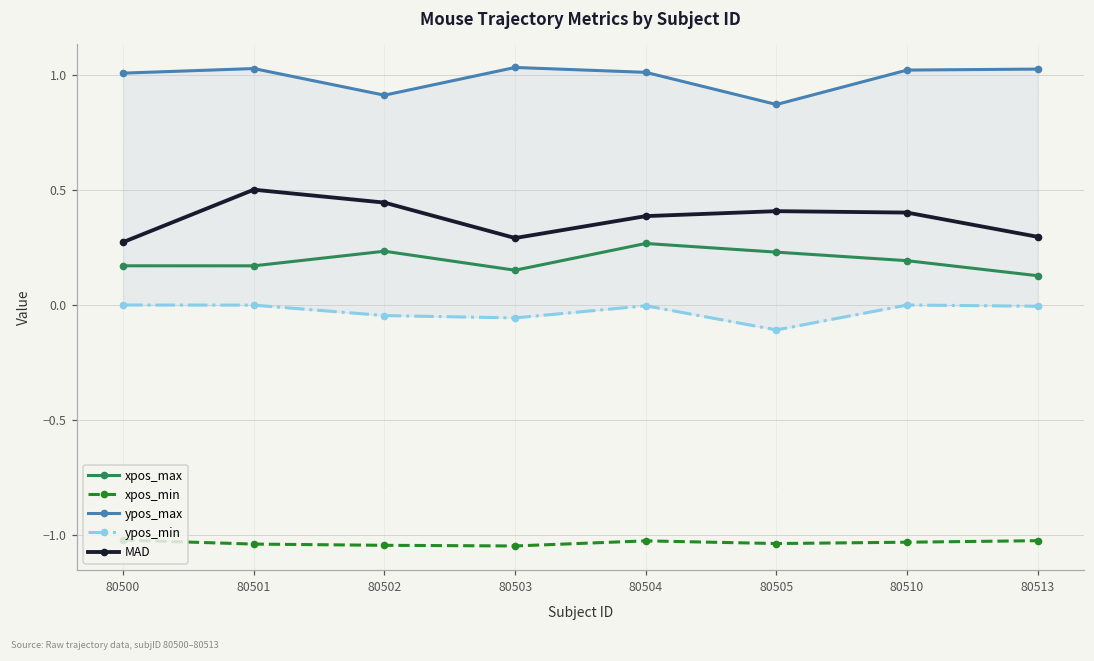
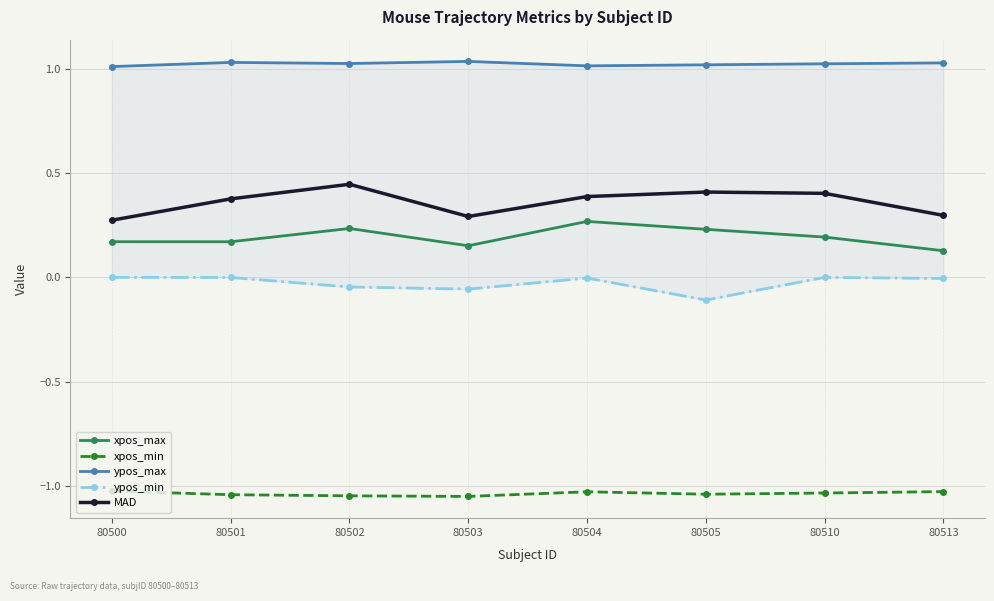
MAD, 80501: 0.50 -> 0.38
ypos_max, 80502: 0.91 -> 1.02
ypos_max, 80505: 0.87 -> 1.02
